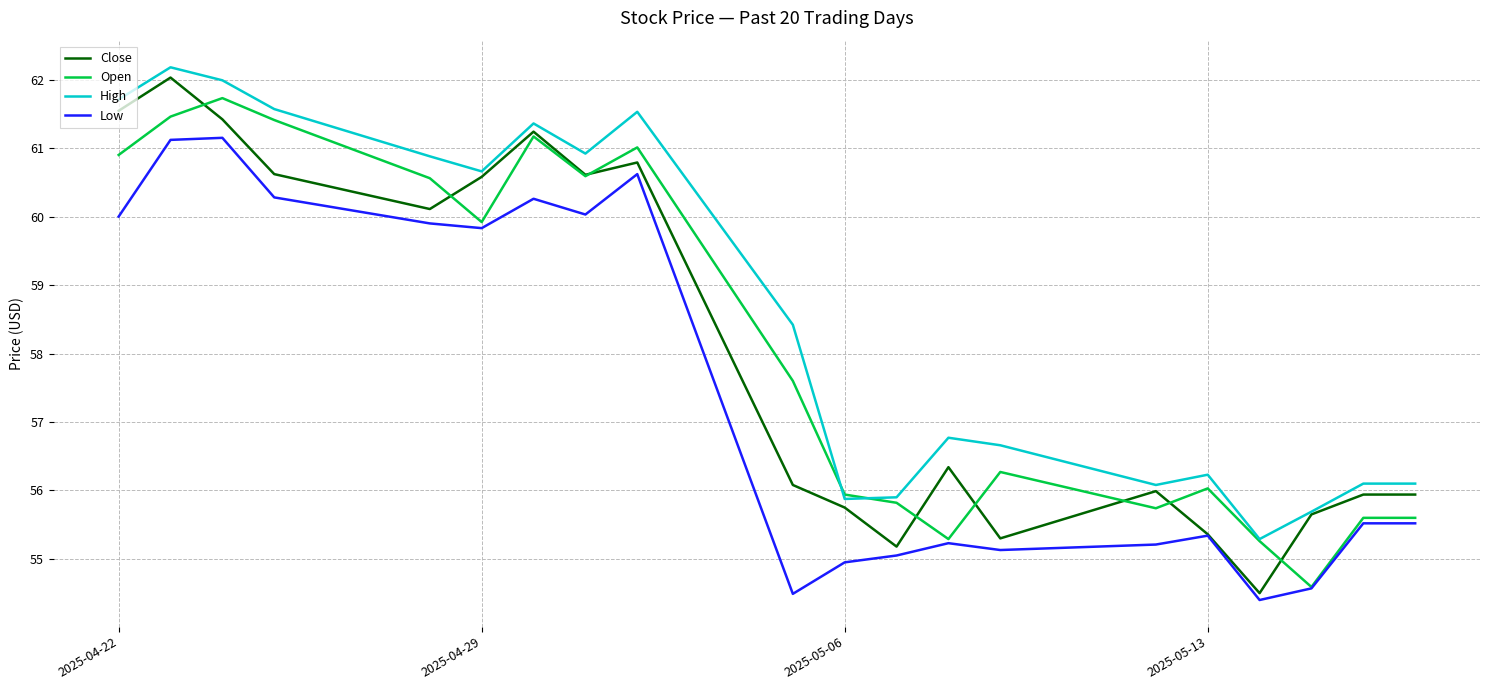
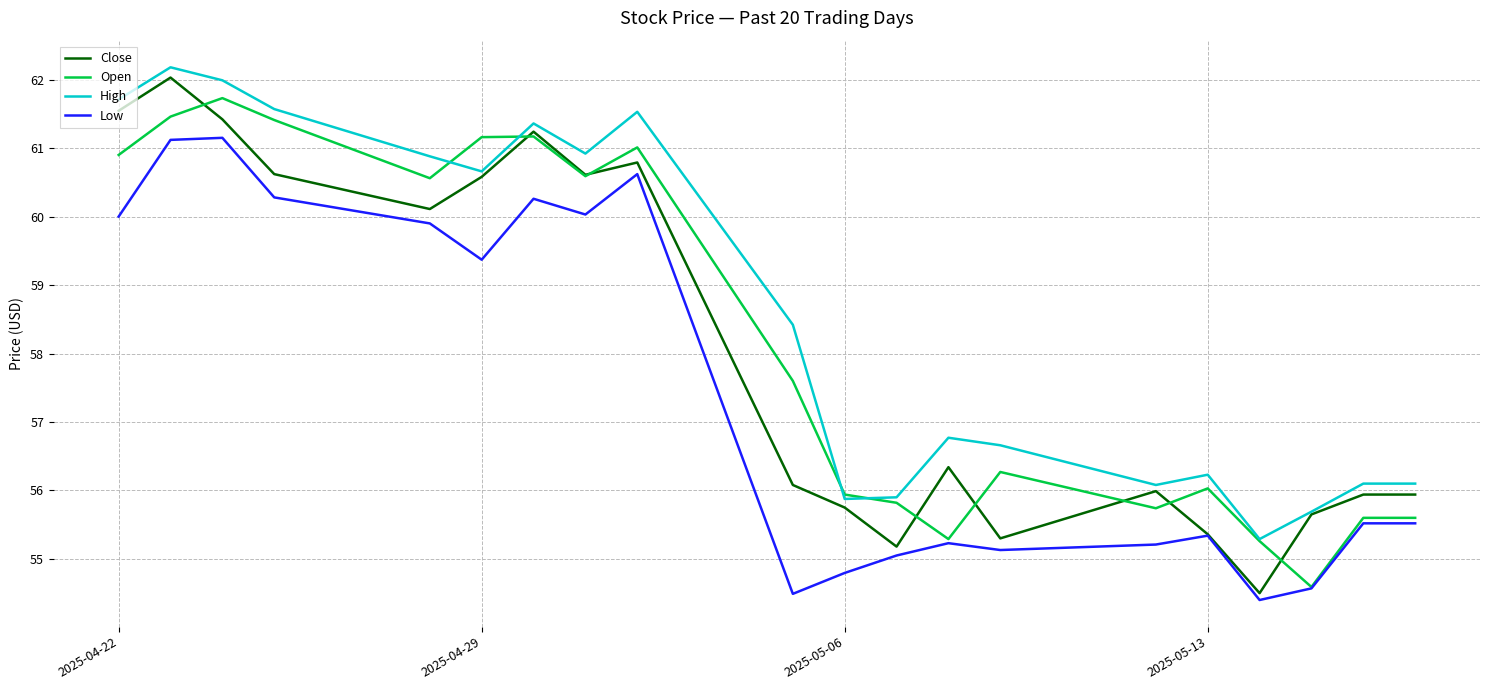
Open, 2025-04-29: 59.9 -> 61.2
Low, 2025-04-29: 59.8 -> 59.4
Low, 2025-05-06: 55.0 -> 54.8
